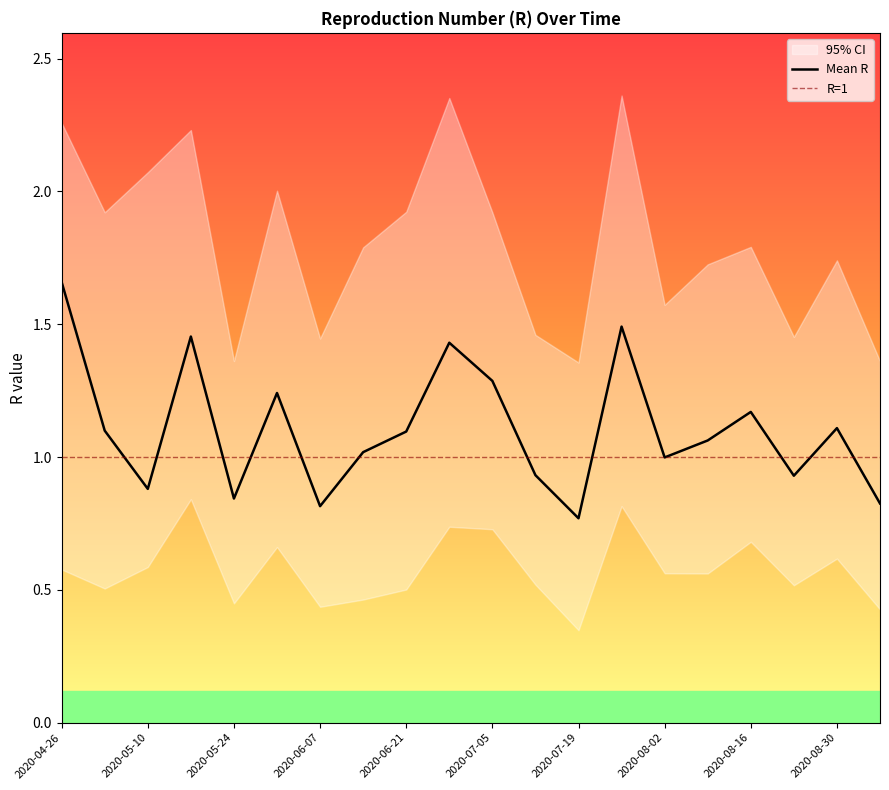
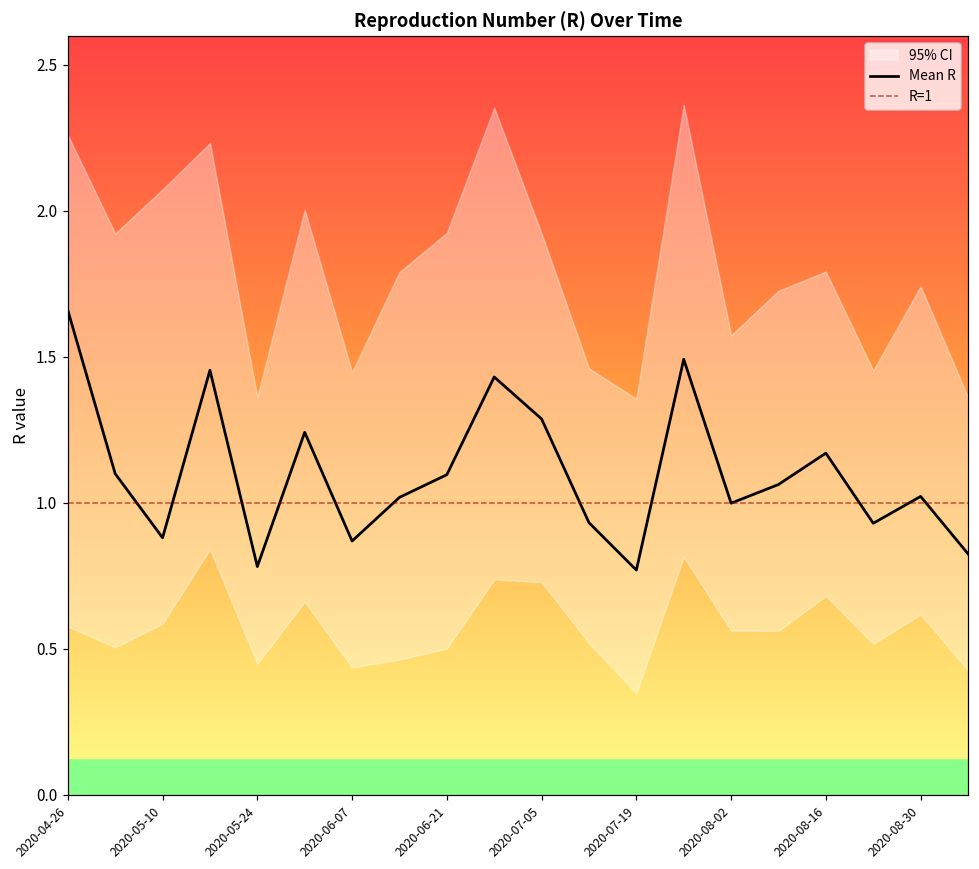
Mean R, 2020-05-24: 0.84 -> 0.78
Mean R, 2020-06-07: 0.82 -> 0.87
Mean R, 2020-08-30: 1.11 -> 1.02
